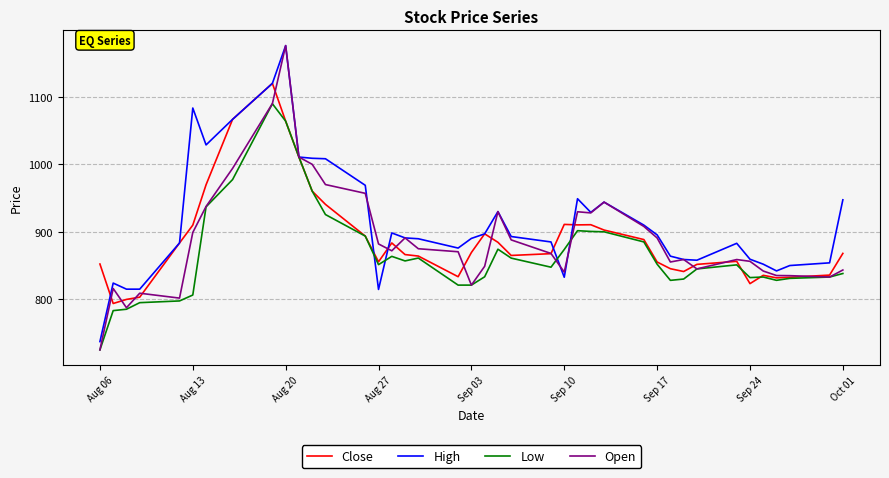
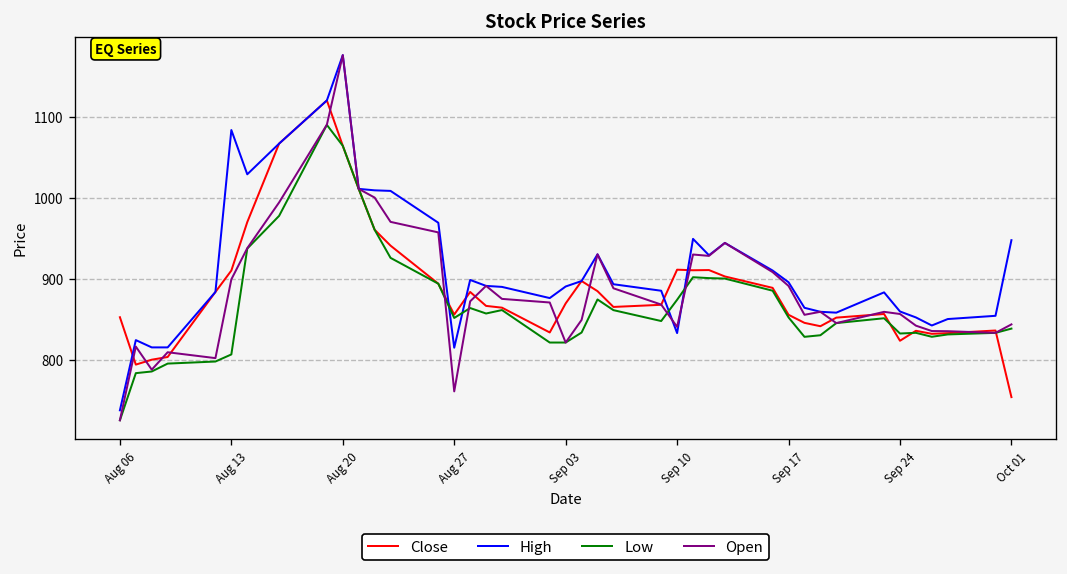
Open, Aug 27: 880 -> 760
Close, Oct 01: 870 -> 750
